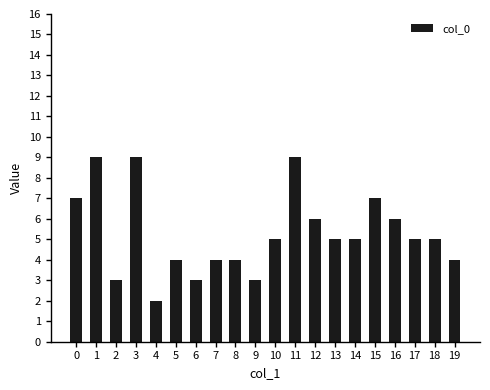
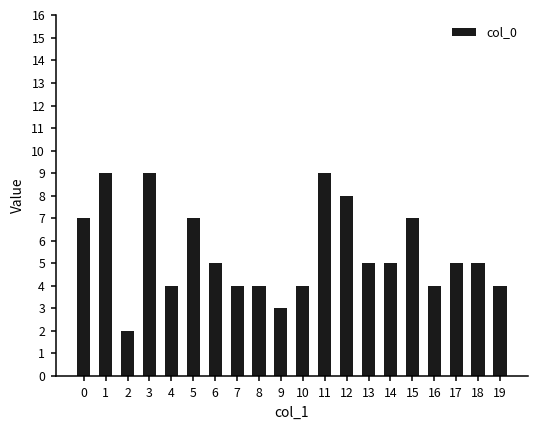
2: 3 -> 2
4: 2 -> 4
5: 4 -> 7
6: 3 -> 5
10: 5 -> 4
12: 6 -> 8
16: 6 -> 4
